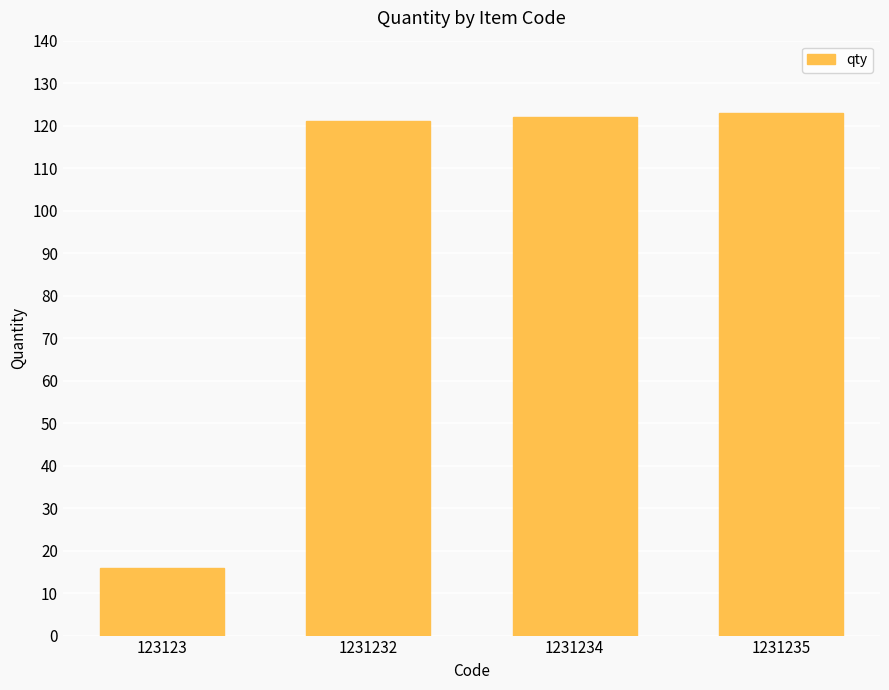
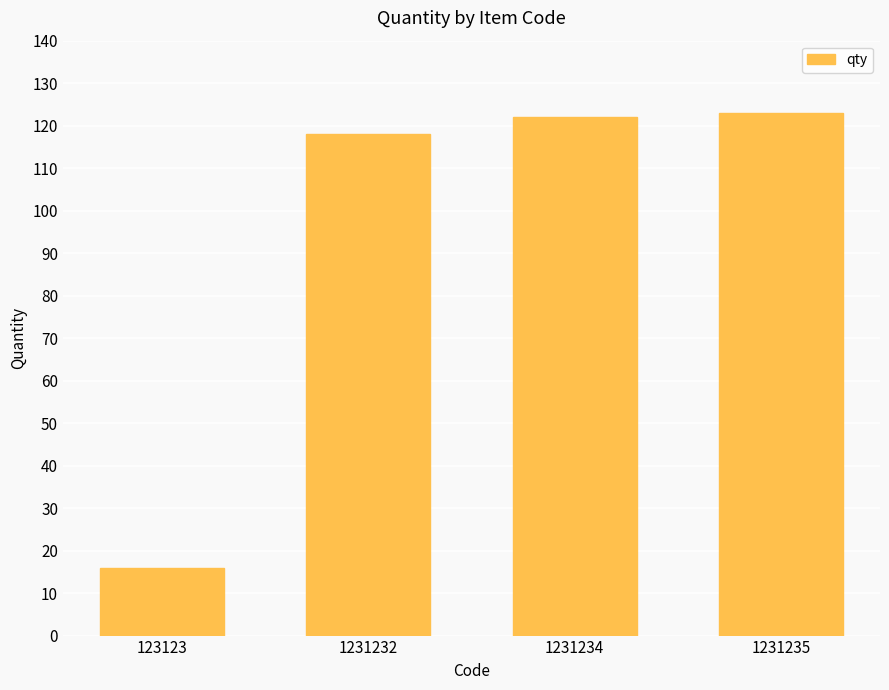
1231232: 121 -> 118
